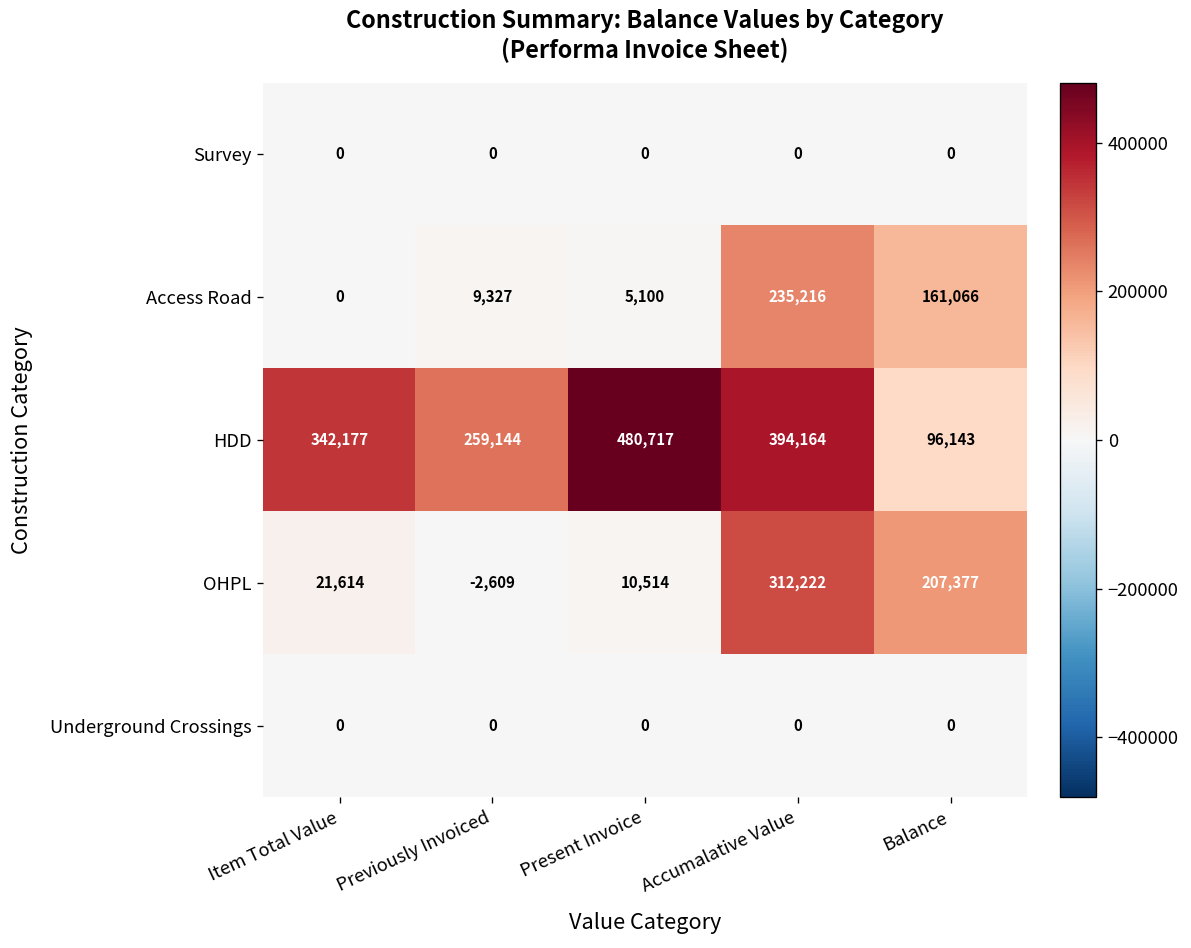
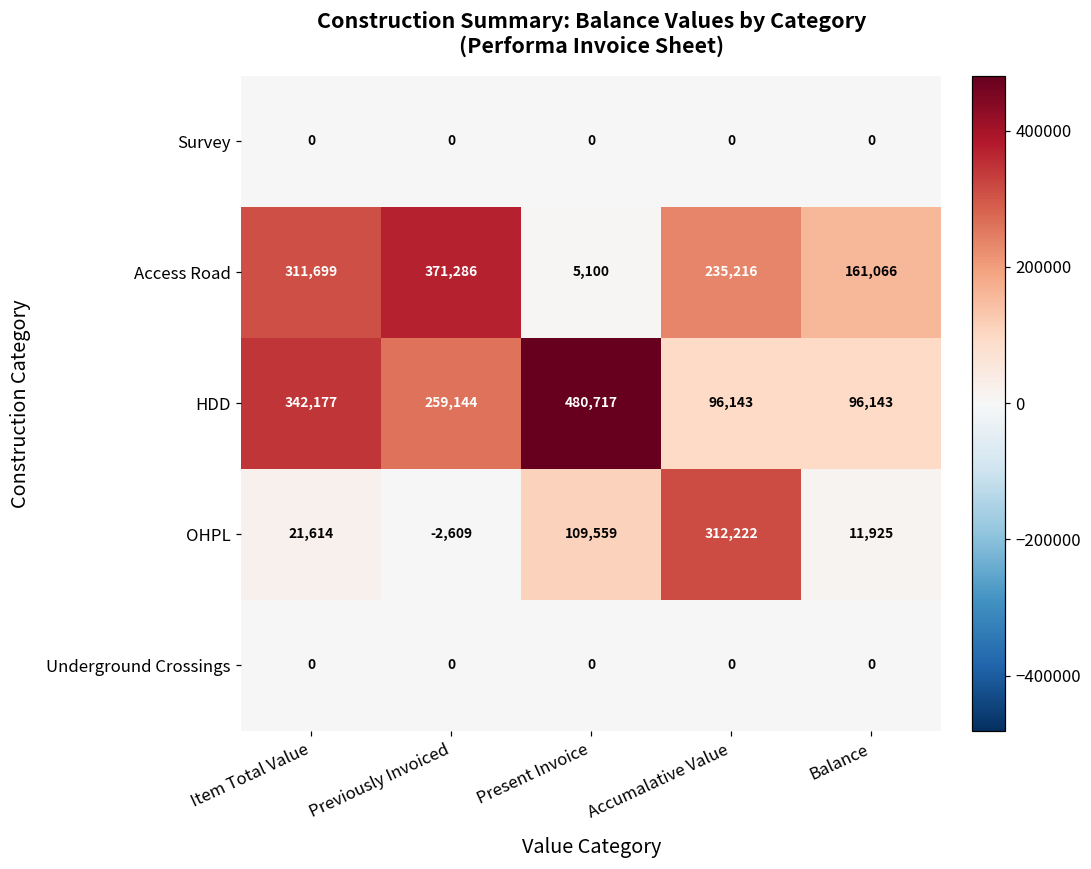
Access Road, Item Total Value: 0 -> 311,699
Access Road, Previously Invoiced: 9,327 -> 371,286
HDD, Accumalative Value: 394,164 -> 96,143
OHPL, Present Invoice: 10,514 -> 109,559
OHPL, Balance: 207,377 -> 11,925
